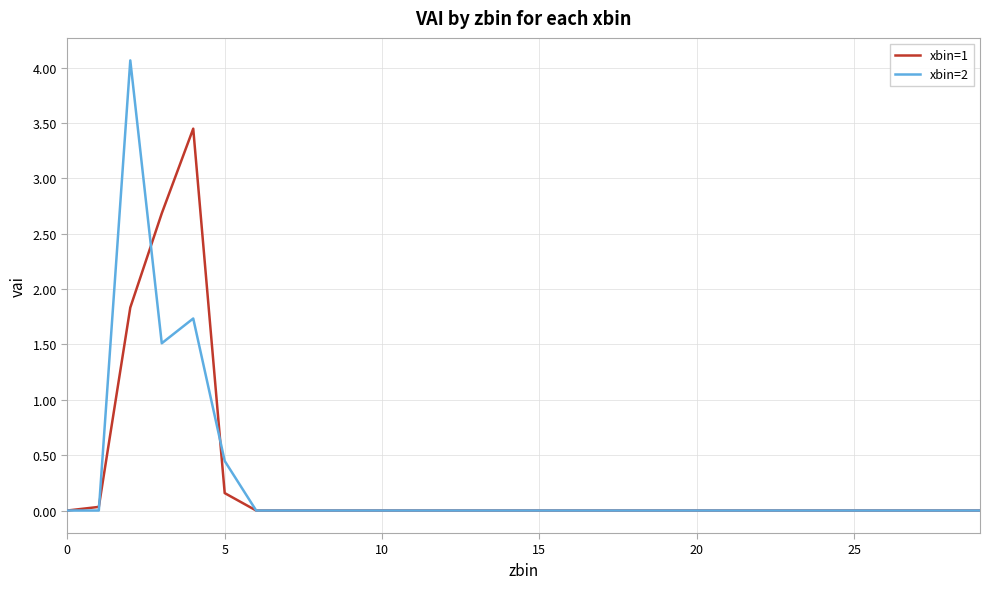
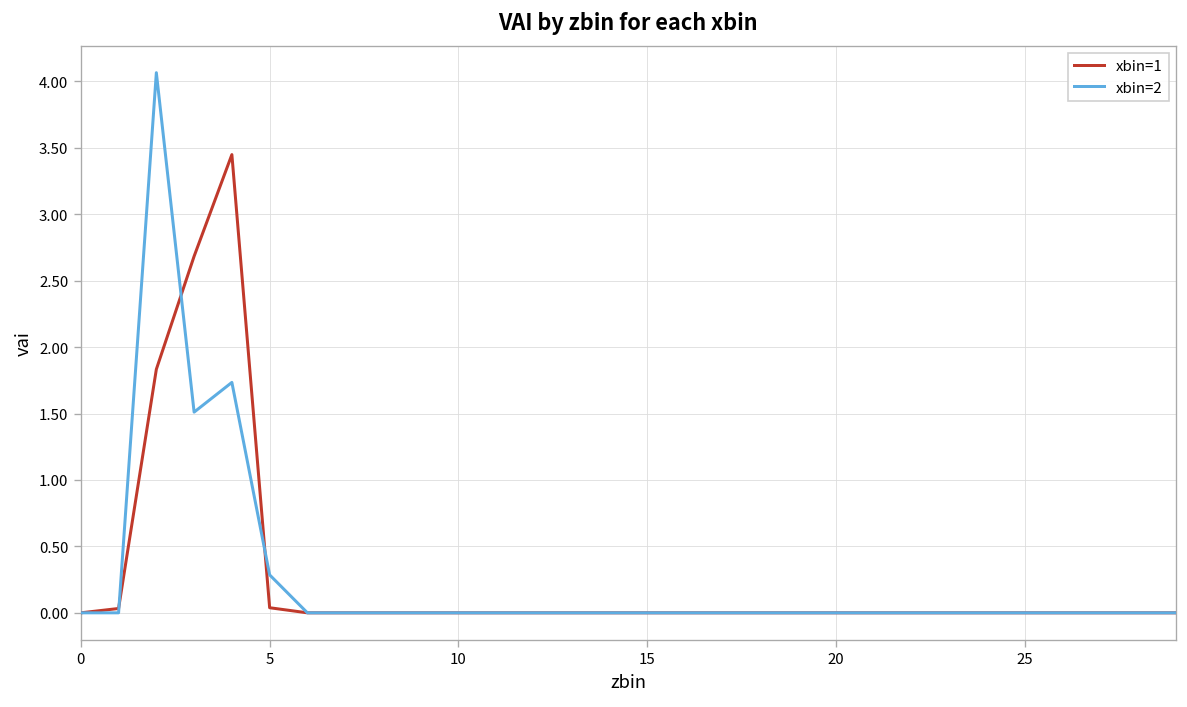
xbin=1, 5: 0.16 -> 0.04
xbin=2, 5: 0.45 -> 0.29
